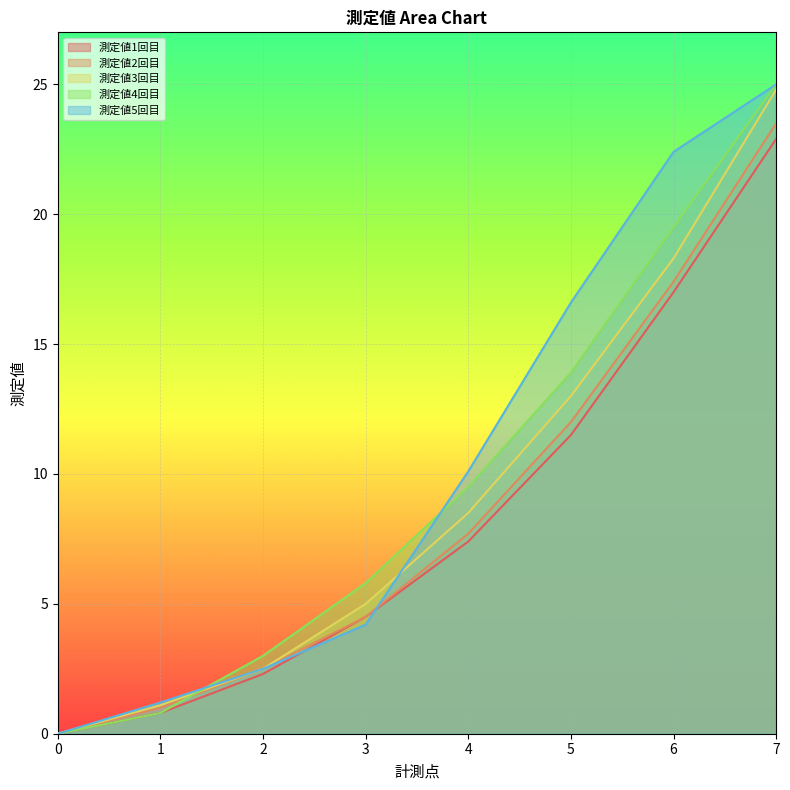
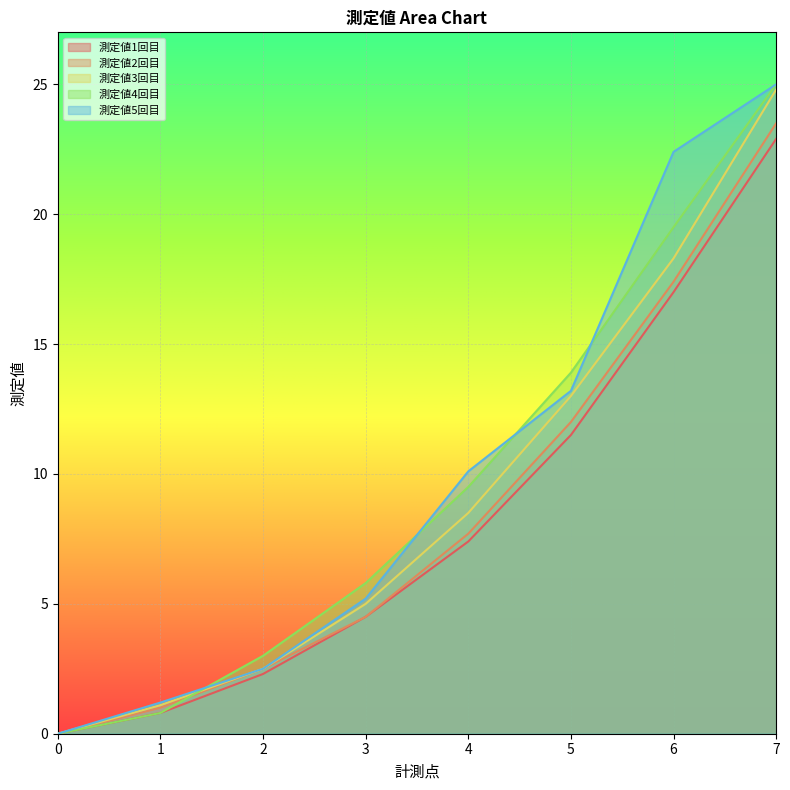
測定値5回目, 3: 4.2 -> 5.2
測定値5回目, 5: 16.6 -> 13.2
